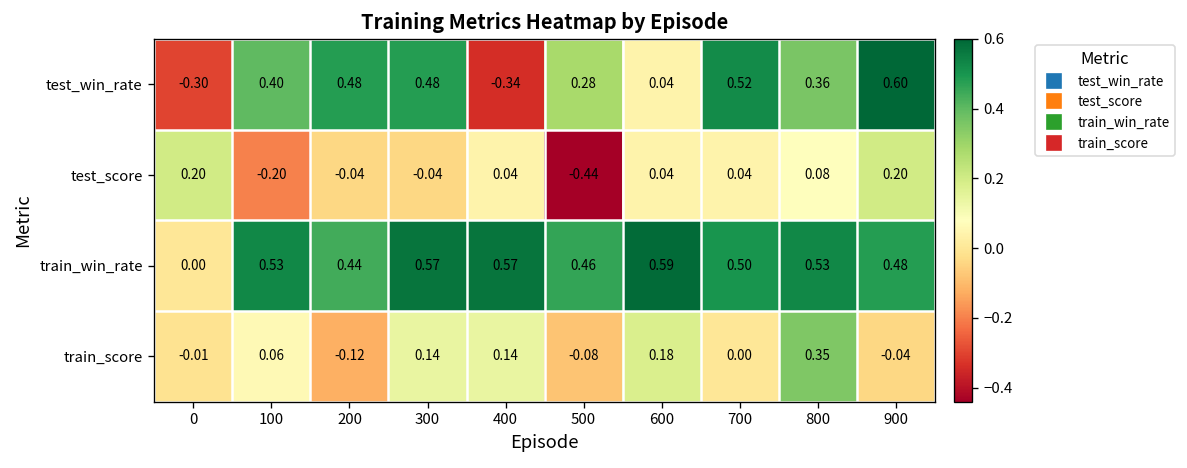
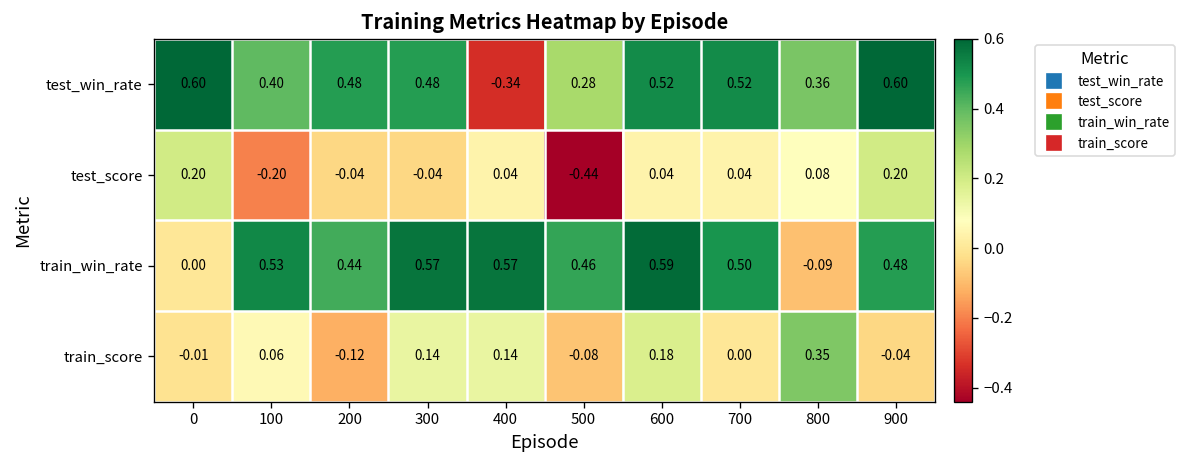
test_win_rate, 0: -0.30 -> 0.60
test_win_rate, 600: 0.04 -> 0.52
train_win_rate, 800: 0.53 -> -0.09
